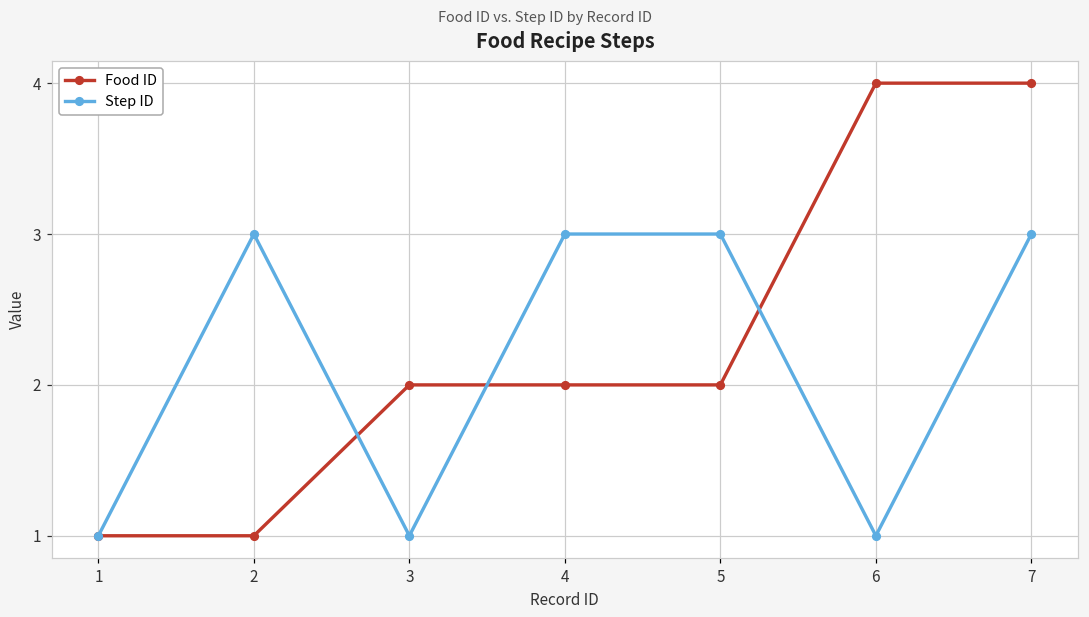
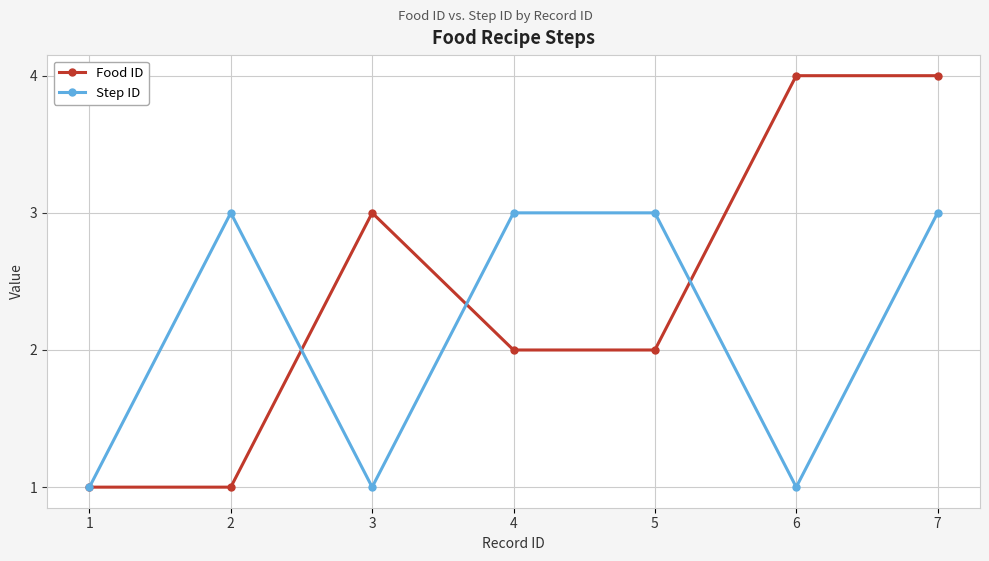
Food ID, 3: 2 -> 3
